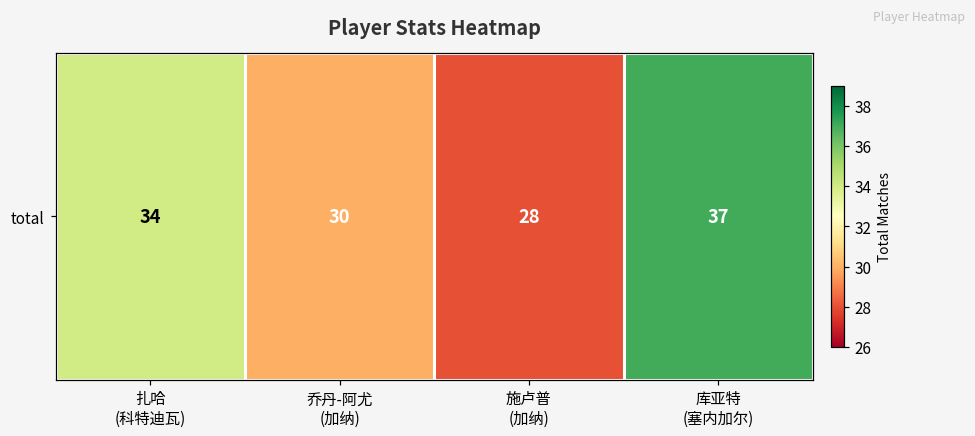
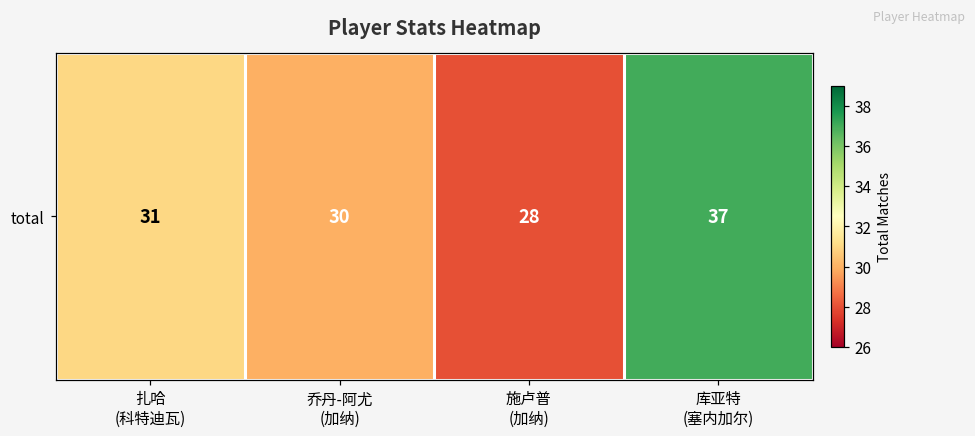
total, 扎哈 (科特迪瓦): 34 -> 31
